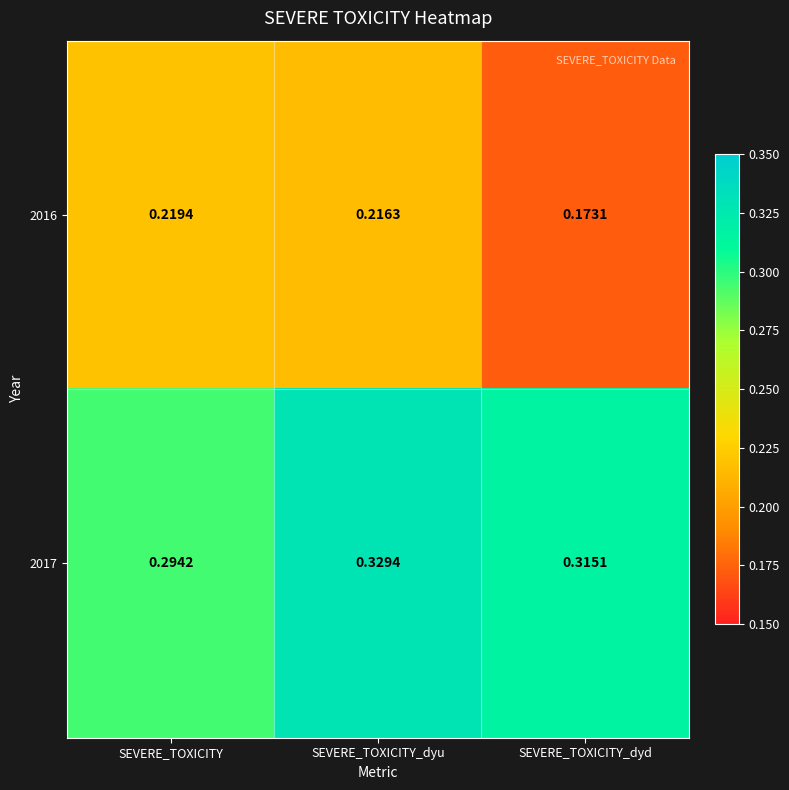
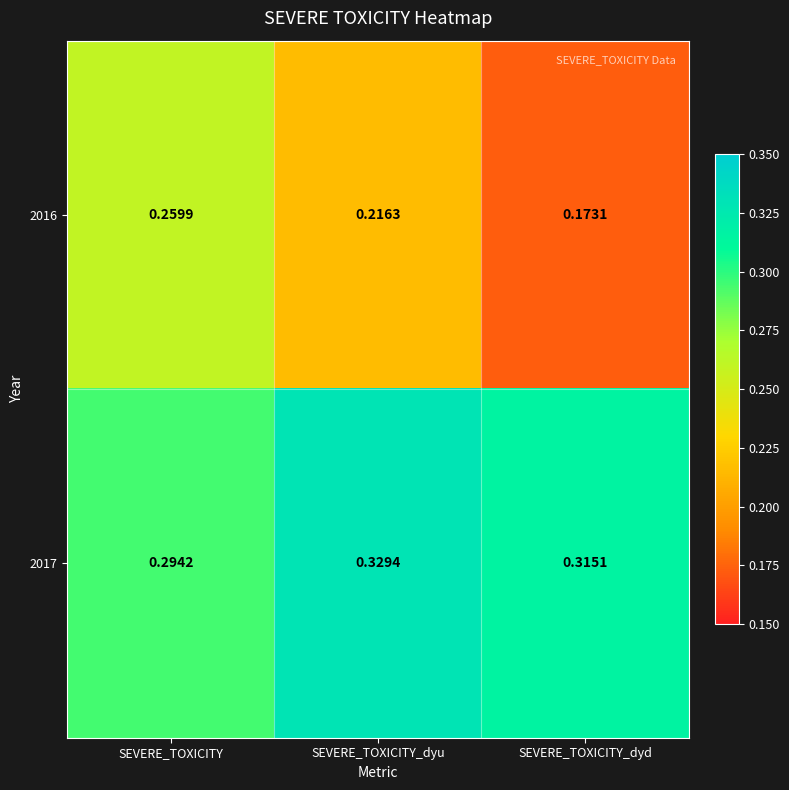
2016, SEVERE_TOXICITY: 0.2194 -> 0.2599
